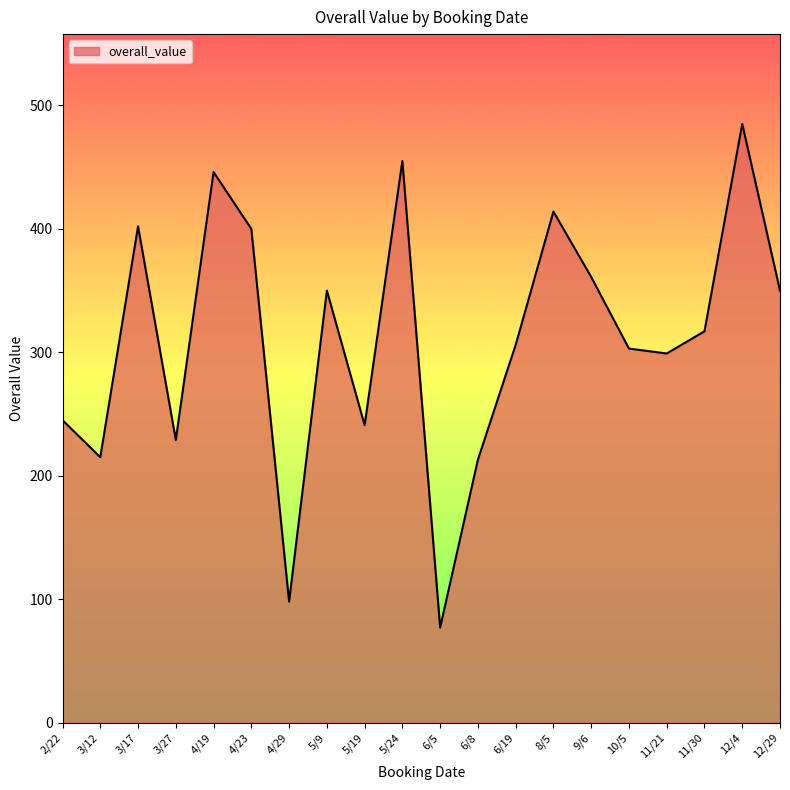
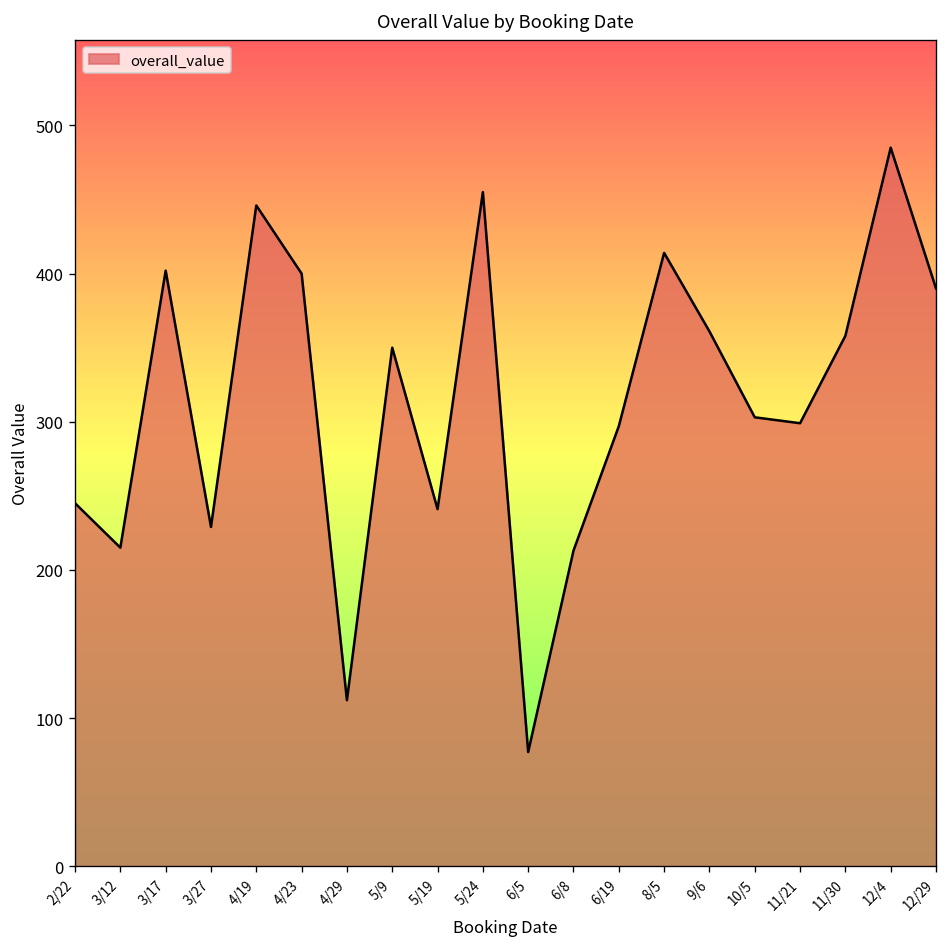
4/29: 98 -> 112
6/19: 306 -> 297
11/30: 317 -> 358
12/29: 350 -> 390
